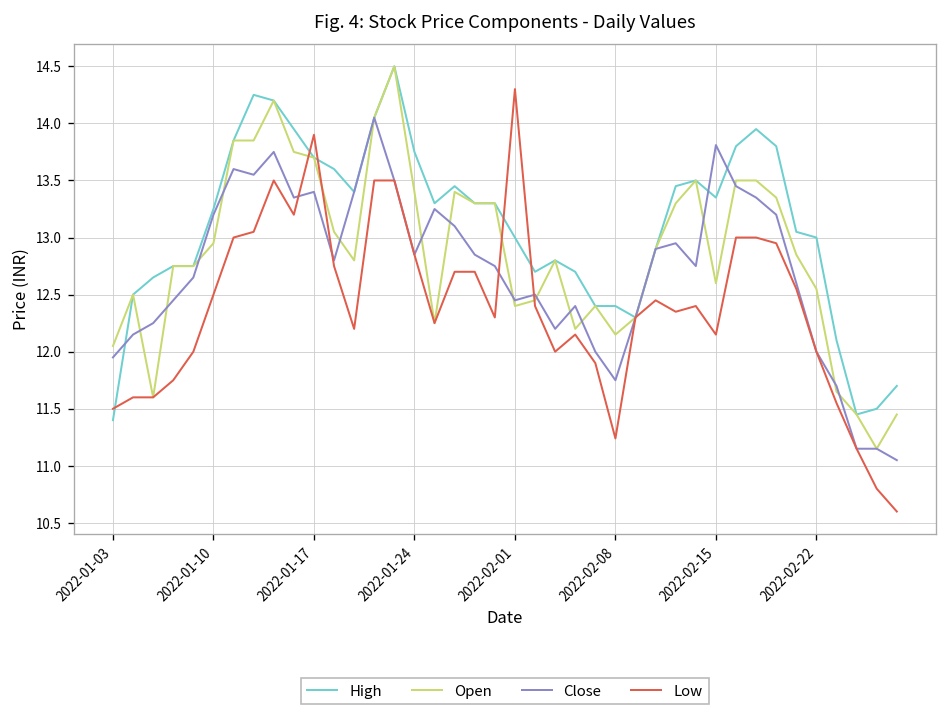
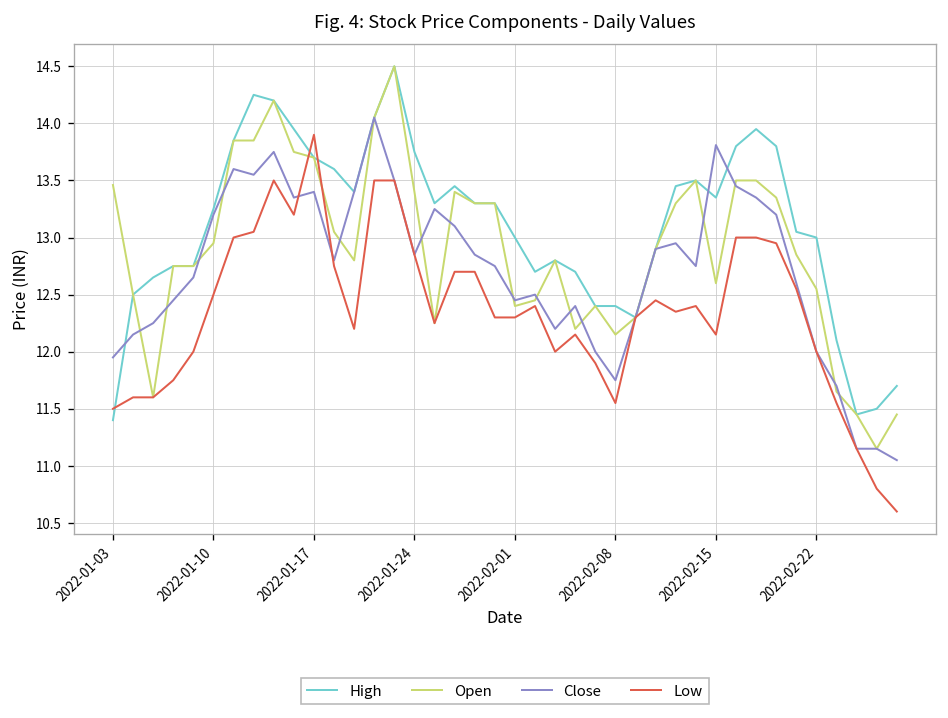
Open, 2022-01-03: 12.1 -> 13.5
Low, 2022-02-01: 14.3 -> 12.3
Low, 2022-02-08: 11.2 -> 11.6
